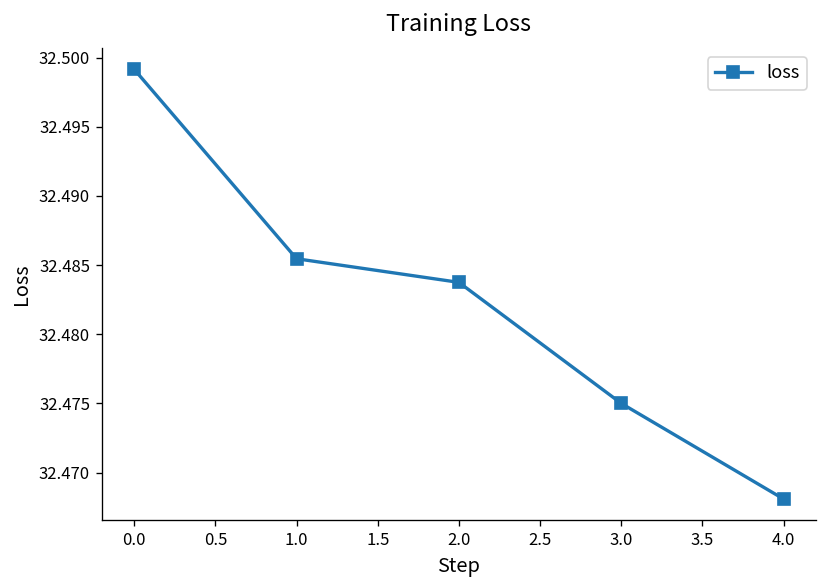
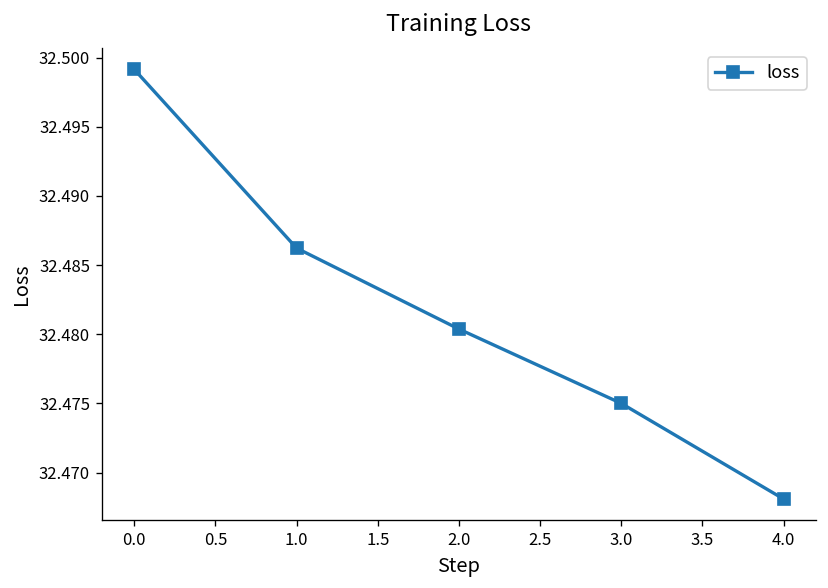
1.0: 32.4855 -> 32.4862
2.0: 32.4837 -> 32.4804
